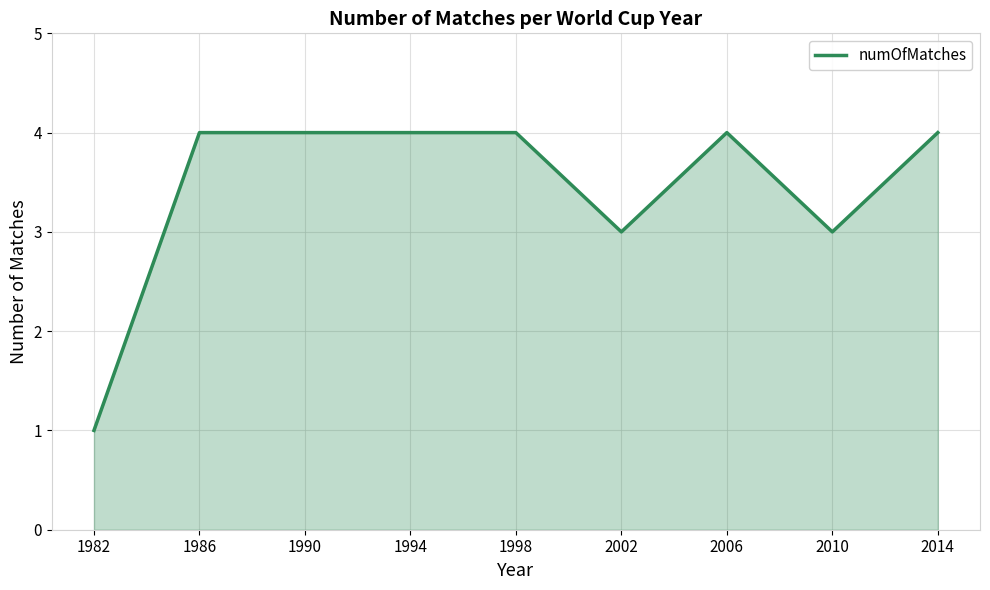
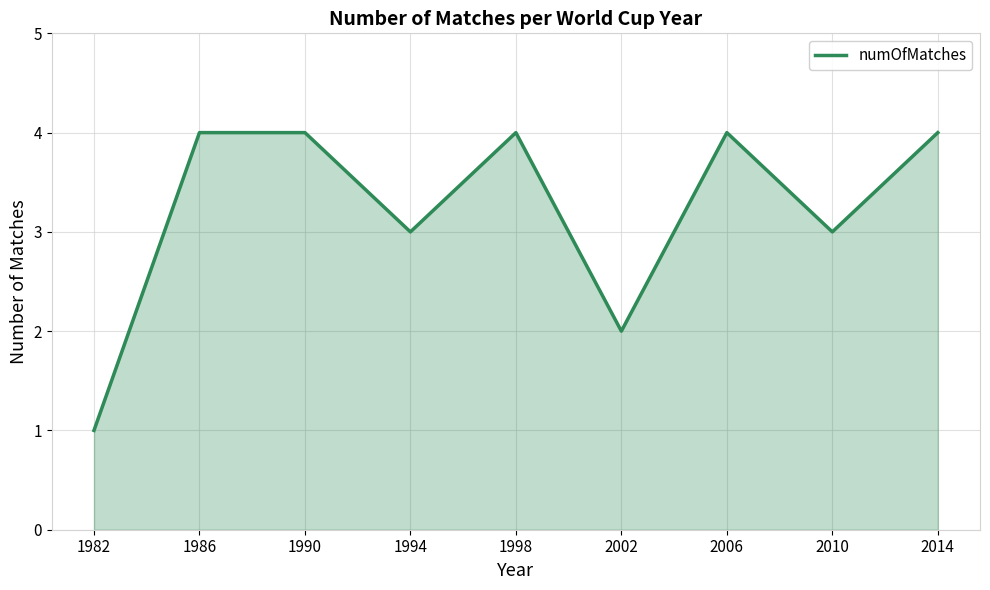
1994: 4 -> 3
2002: 3 -> 2
